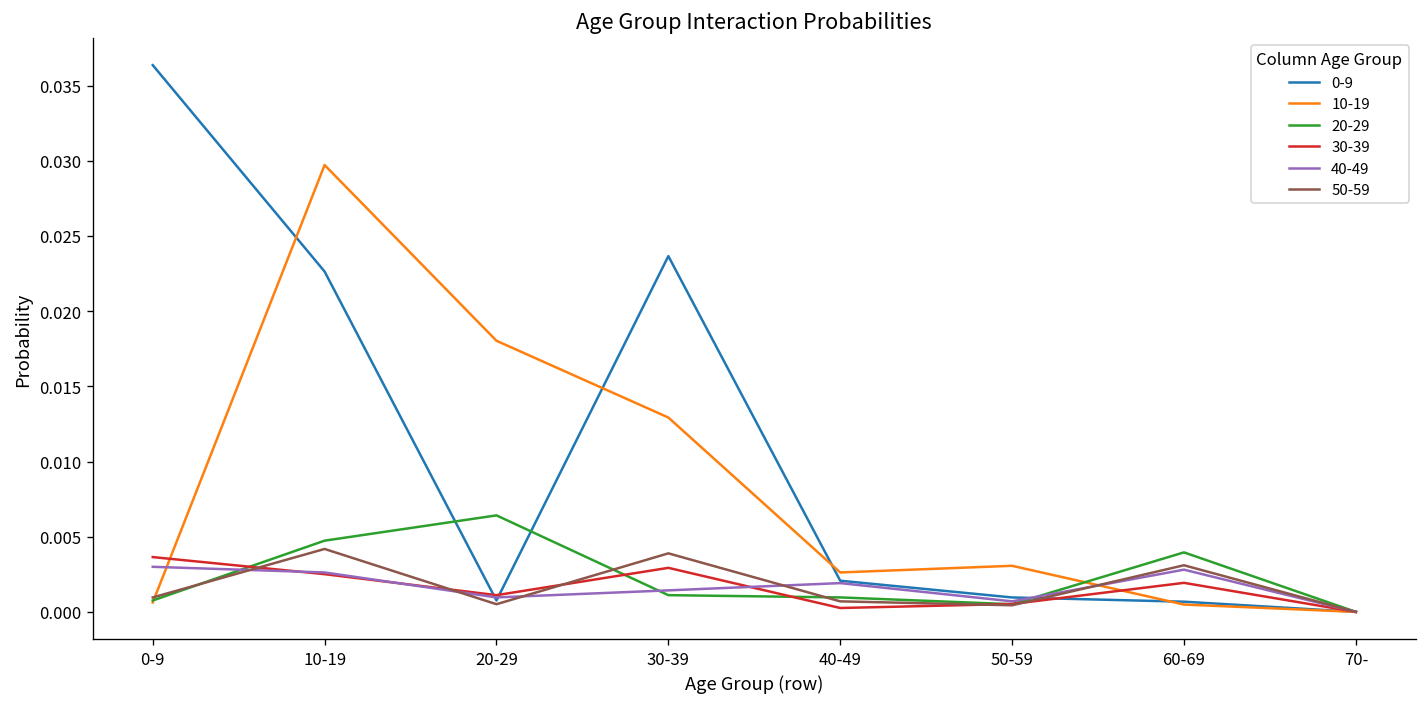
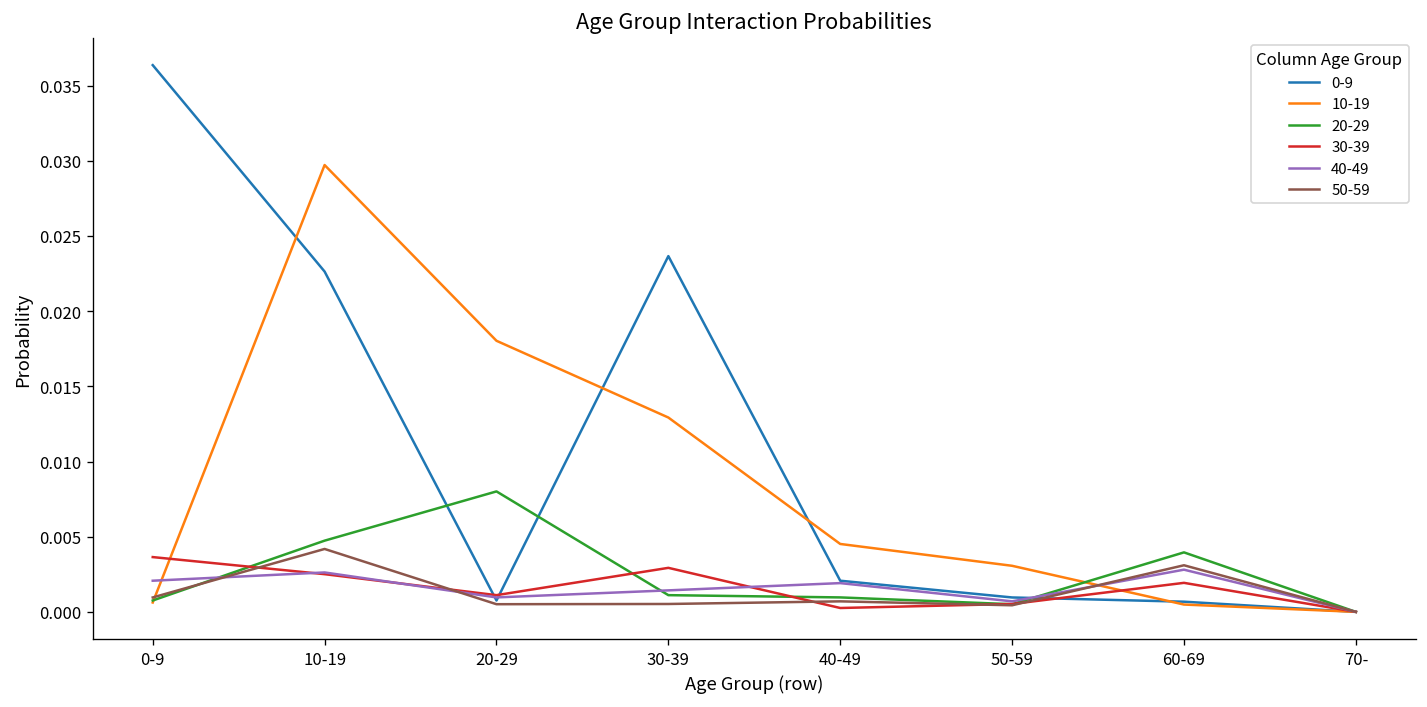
40-49, 0-9: 0.0030 -> 0.0021
20-29, 20-29: 0.0064 -> 0.0080
50-59, 30-39: 0.0039 -> 0.0005
10-19, 40-49: 0.0026 -> 0.0045
